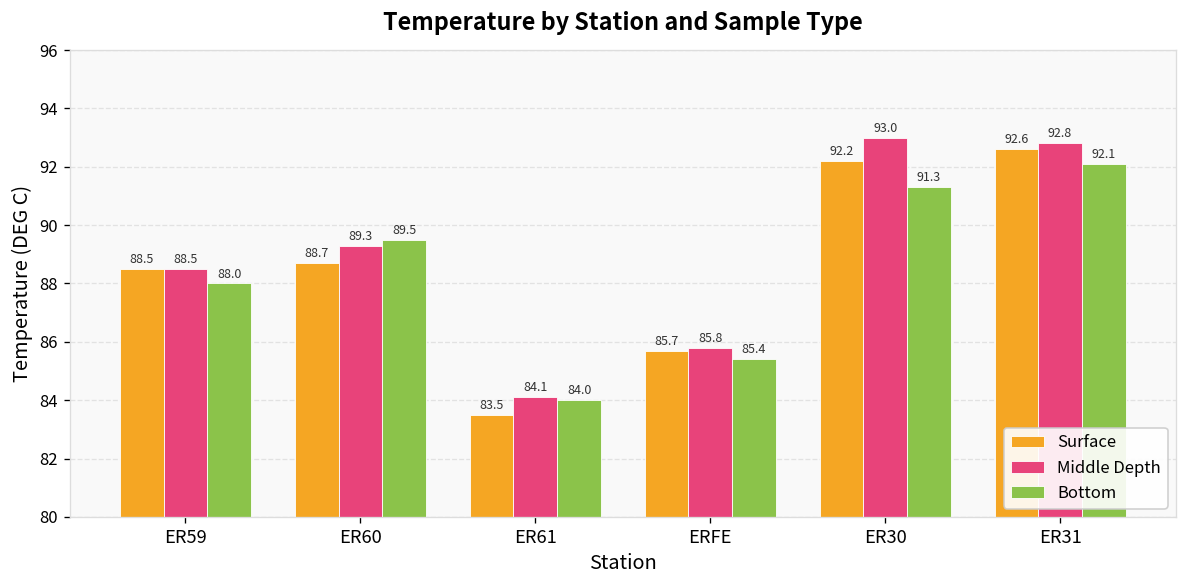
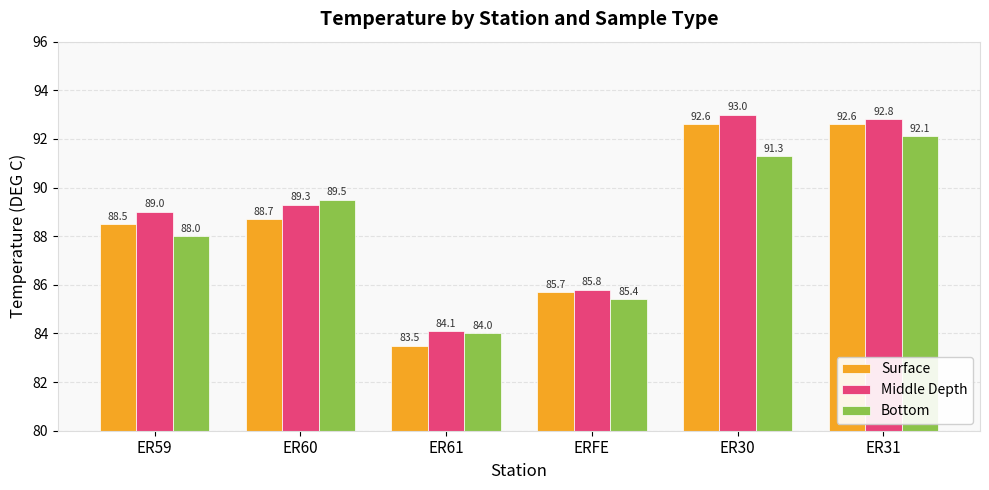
Middle Depth, ER59: 88.5 -> 89.0
Surface, ER30: 92.2 -> 92.6
